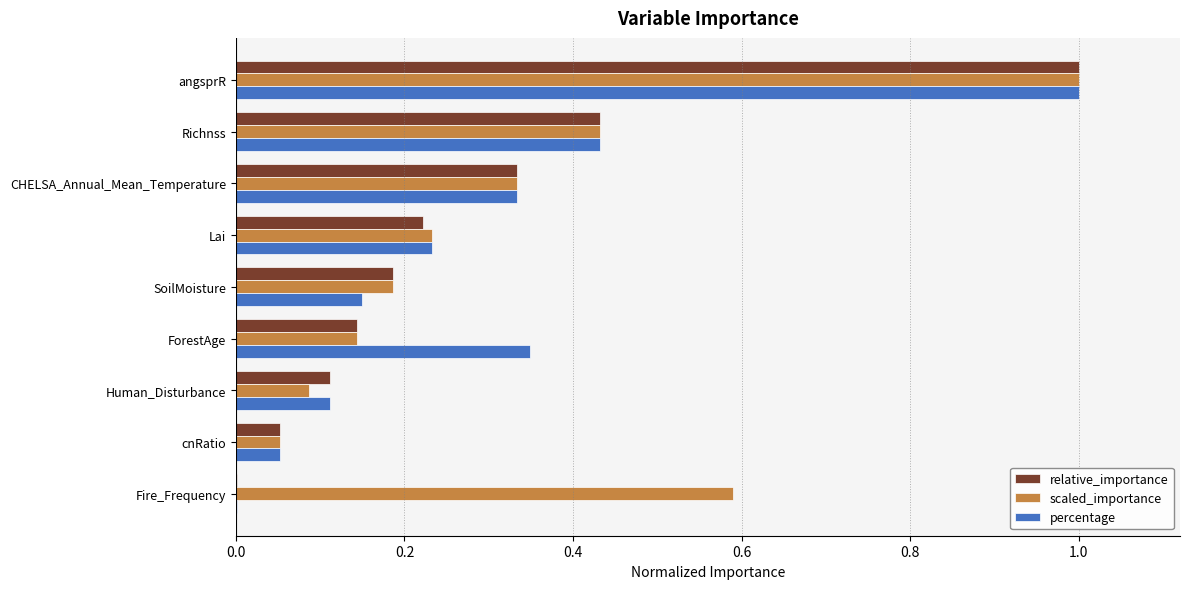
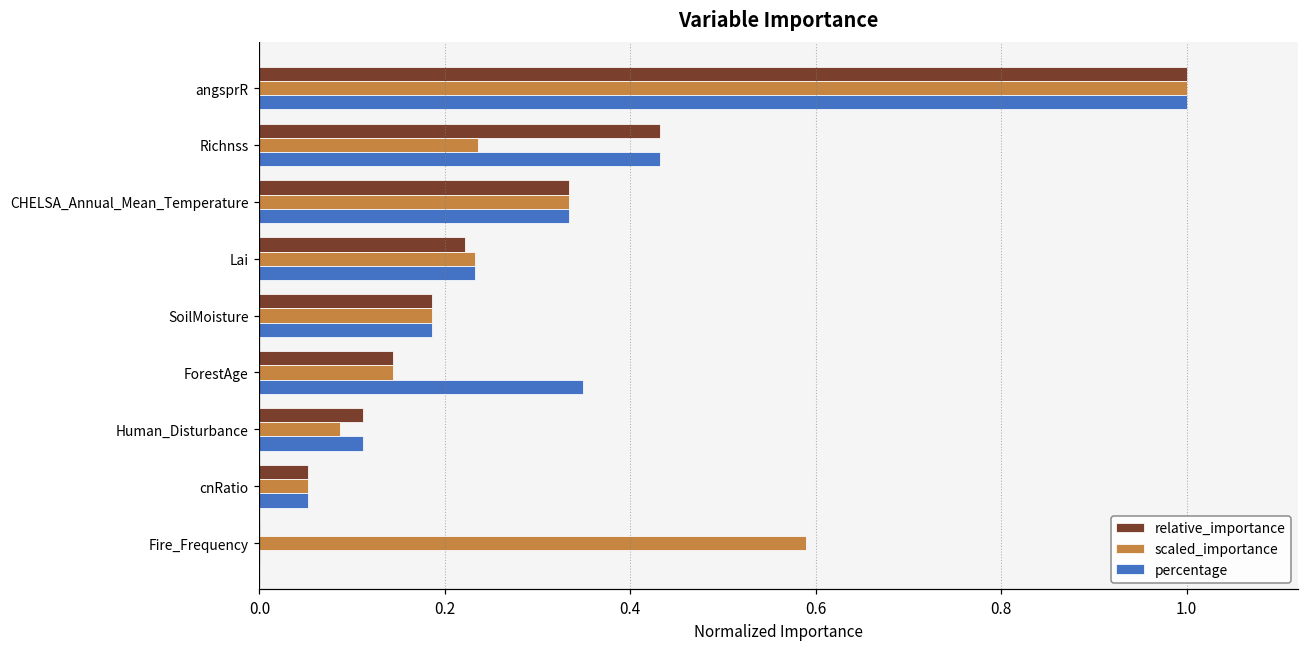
scaled_importance, Richnss: 0.43 -> 0.24
percentage, SoilMoisture: 0.15 -> 0.19
